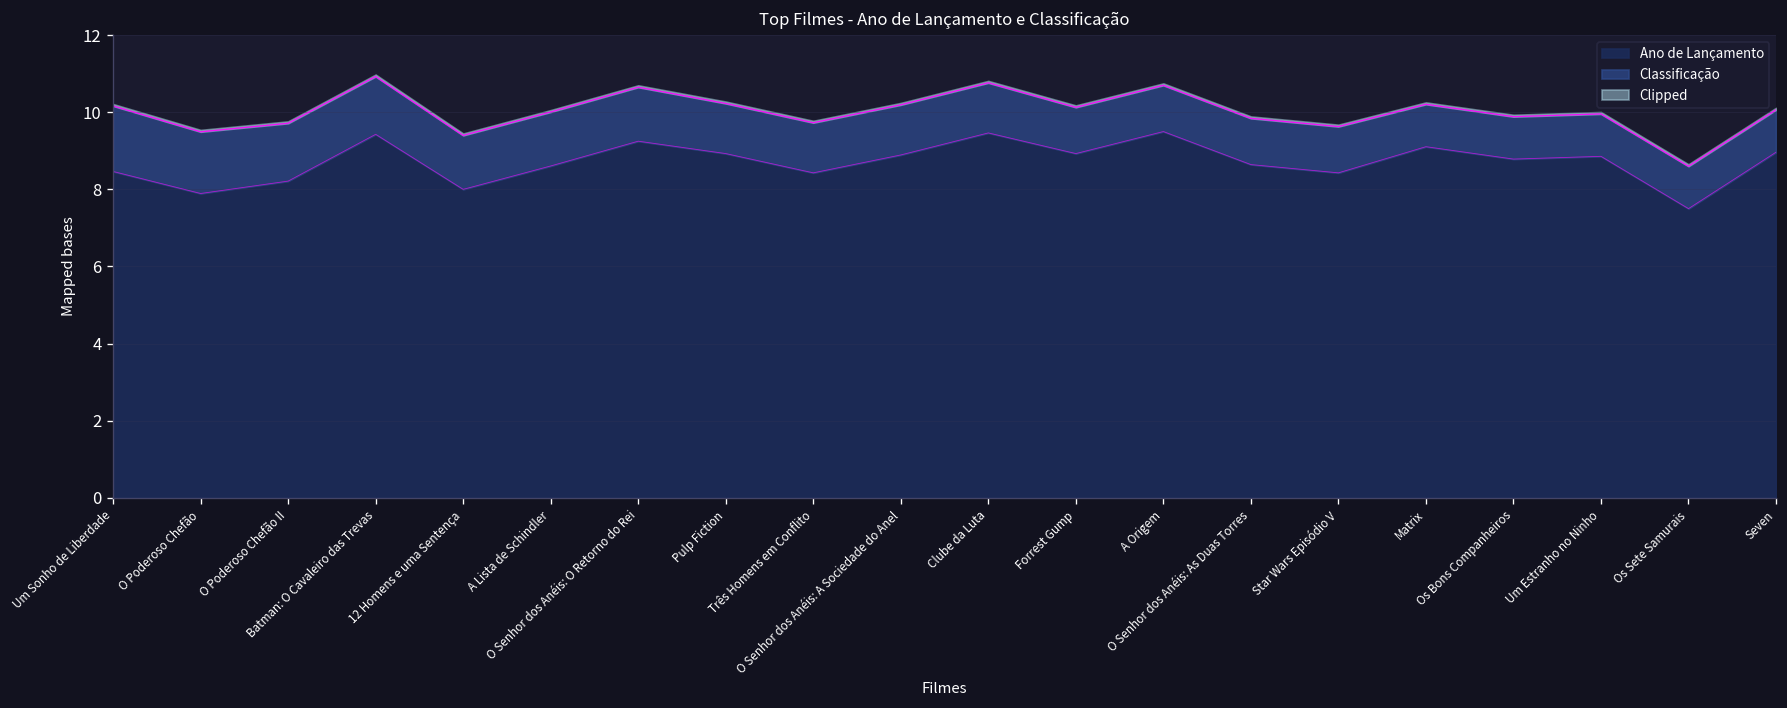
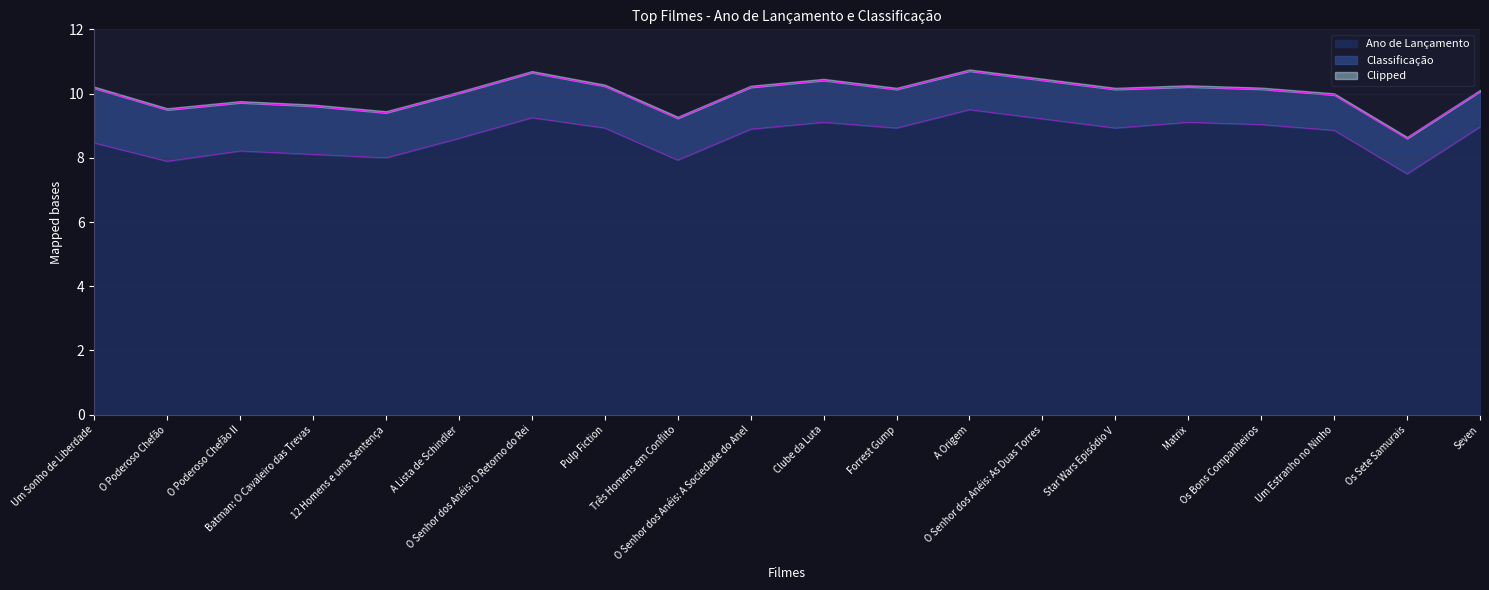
Ano de Lançamento, Batman: O Cavaleiro das Trevas: 9.4 -> 8.1
Ano de Lançamento, Três Homens em Conflito: 8.4 -> 7.9
Ano de Lançamento, Clube da Luta: 9.5 -> 9.1
Ano de Lançamento, O Senhor dos Anéis: As Duas Torres: 8.6 -> 9.2
Ano de Lançamento, Star Wars Episódio V: 8.4 -> 8.9
Ano de Lançamento, Os Bons Companheiros: 8.8 -> 9.0
